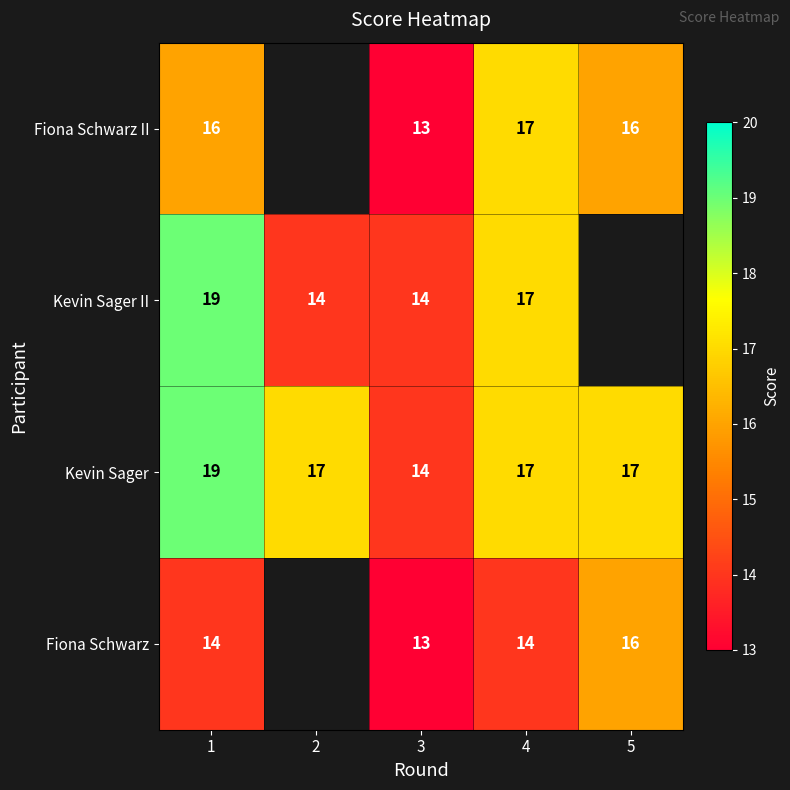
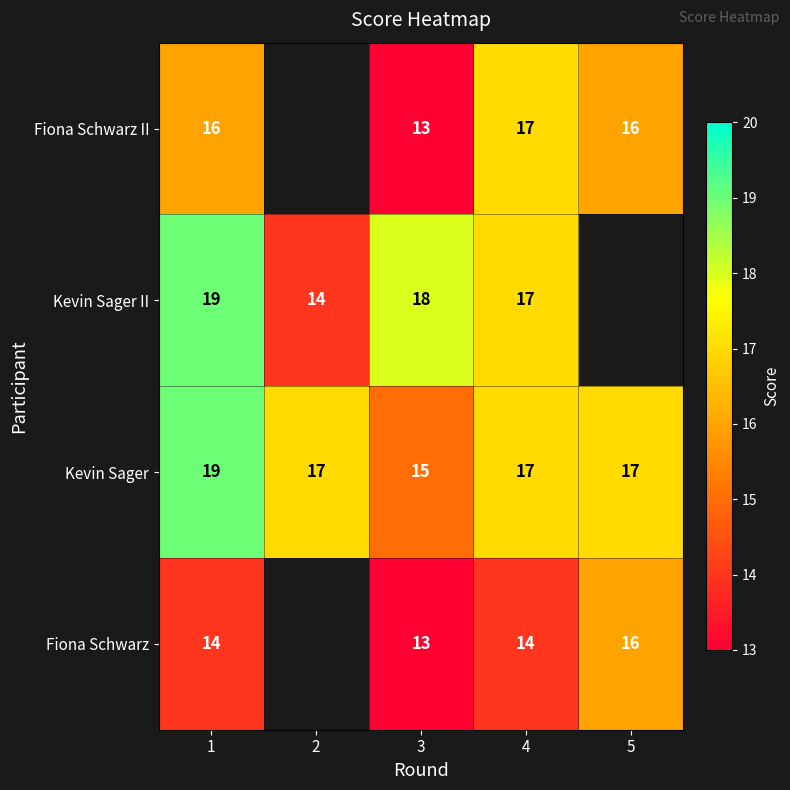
Kevin Sager II, 3: 14 -> 18
Kevin Sager, 3: 14 -> 15
